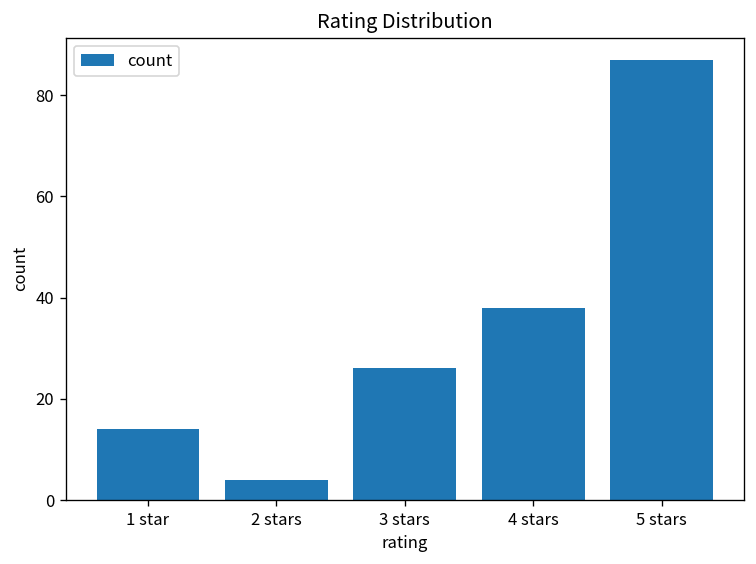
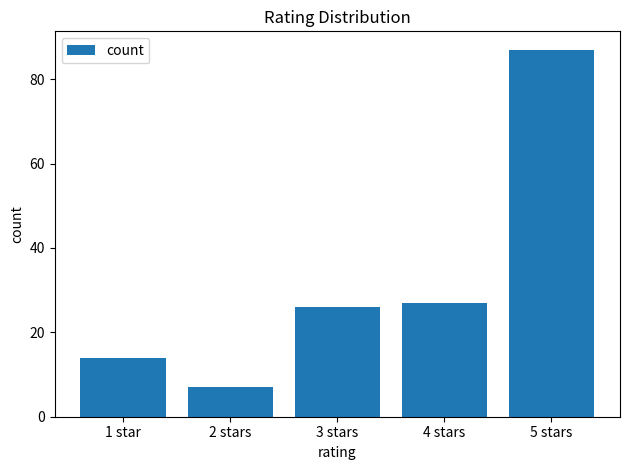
2 stars: 4 -> 7
4 stars: 38 -> 27
